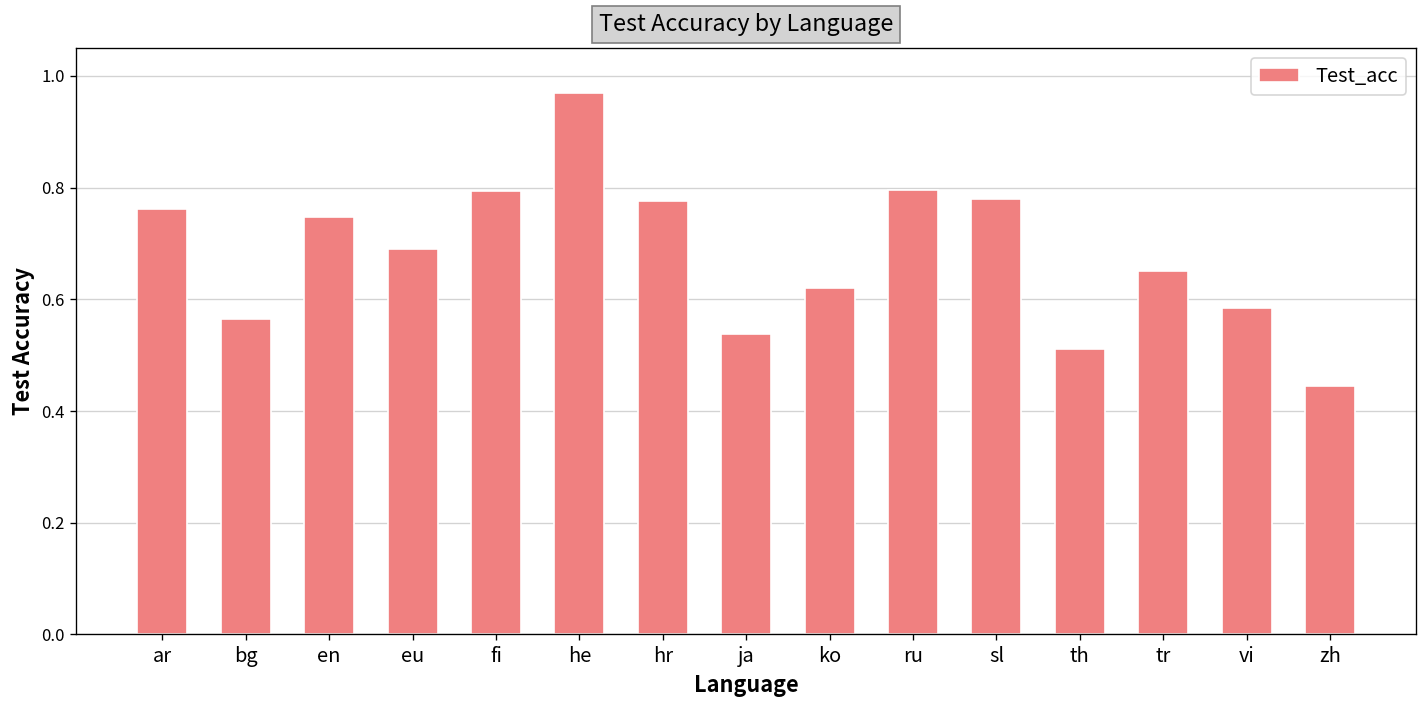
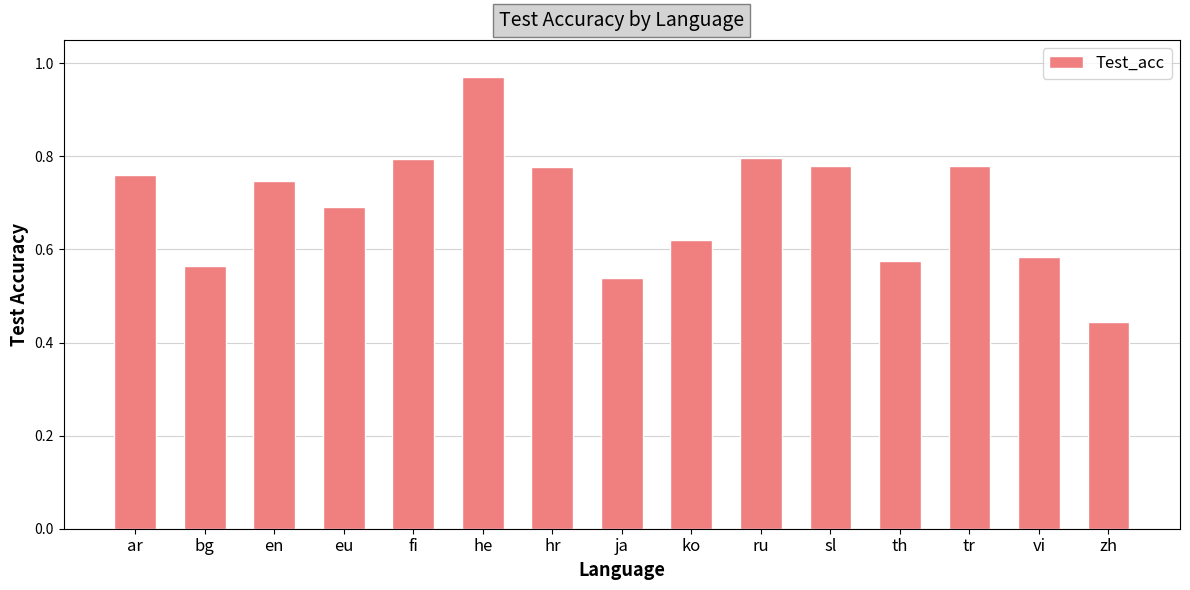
th: 0.51 -> 0.58
tr: 0.65 -> 0.78
